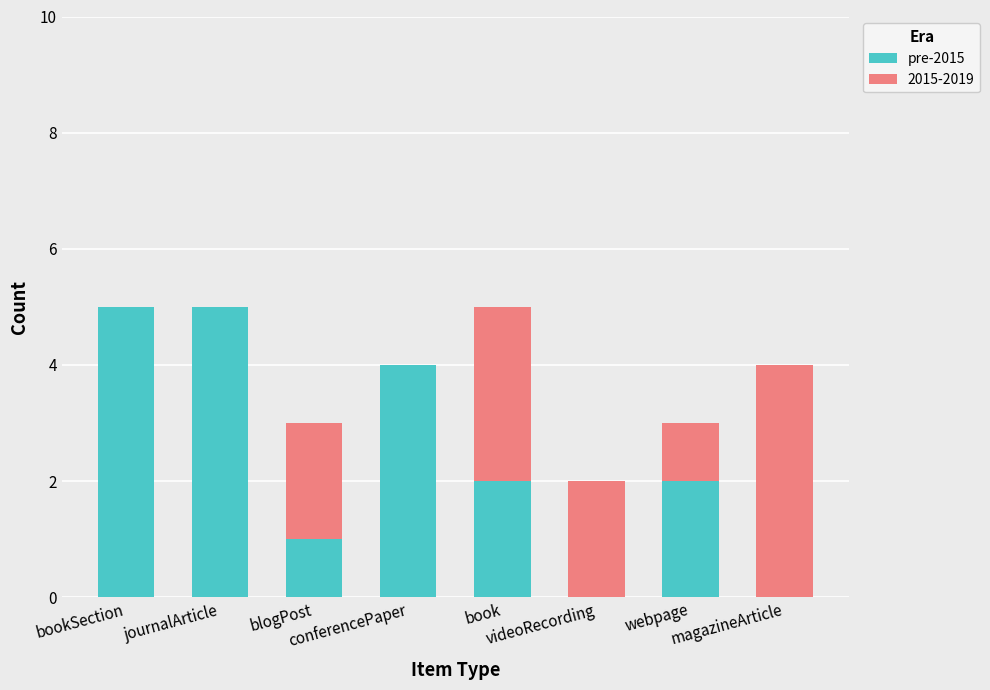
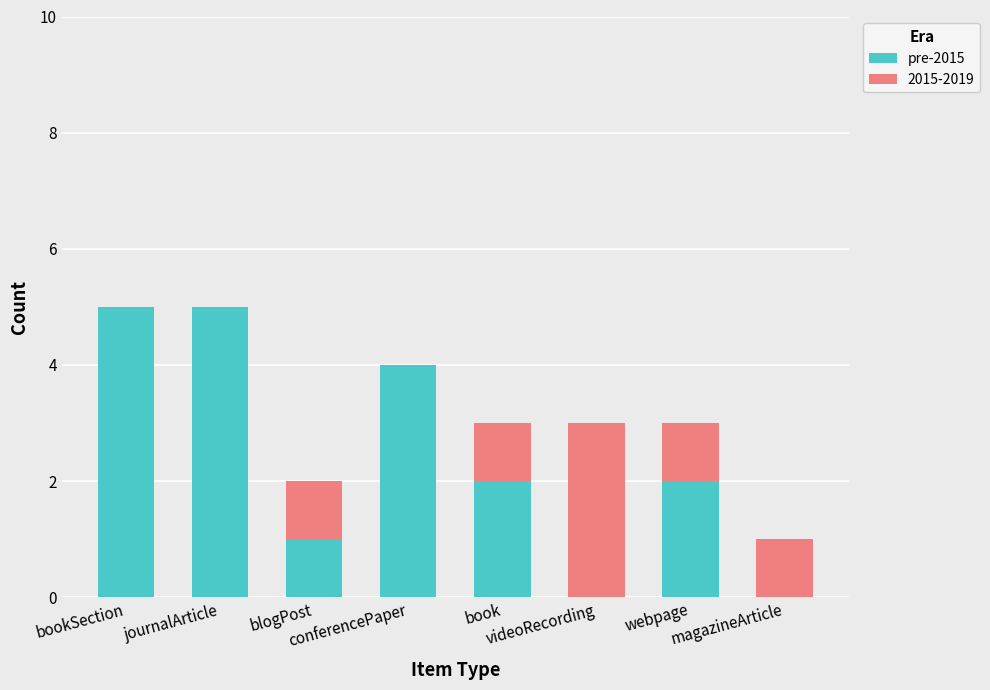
2015-2019, blogPost: 2 -> 1
2015-2019, book: 3 -> 1
2015-2019, videoRecording: 2 -> 3
2015-2019, magazineArticle: 4 -> 1
